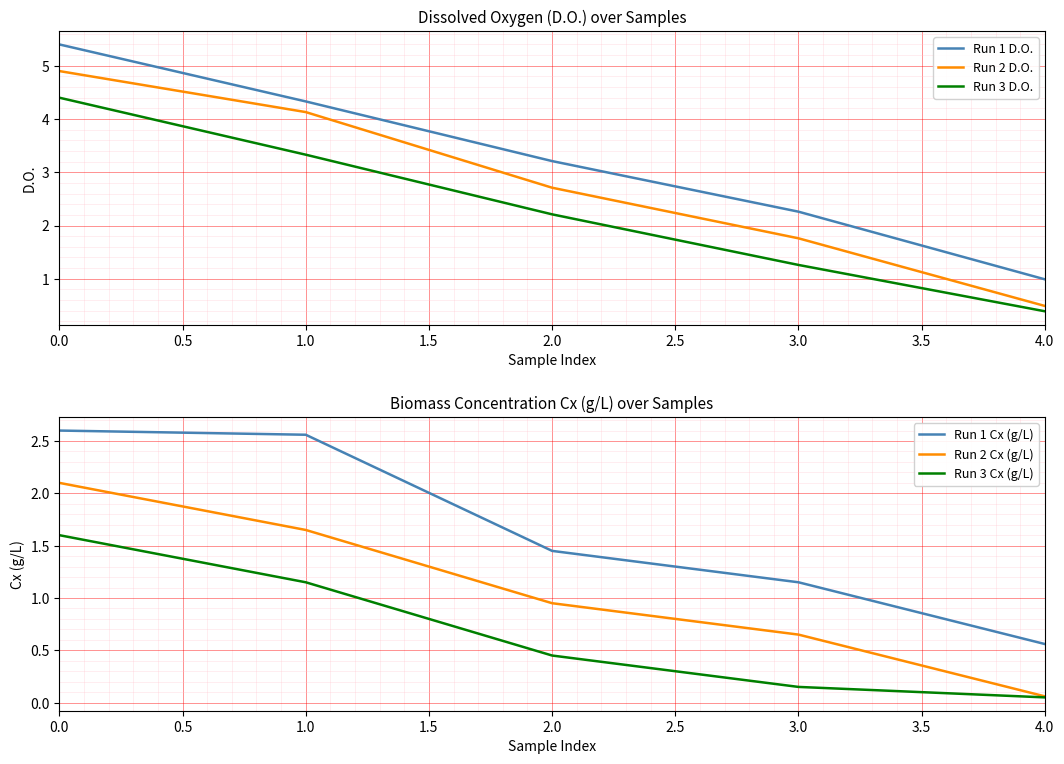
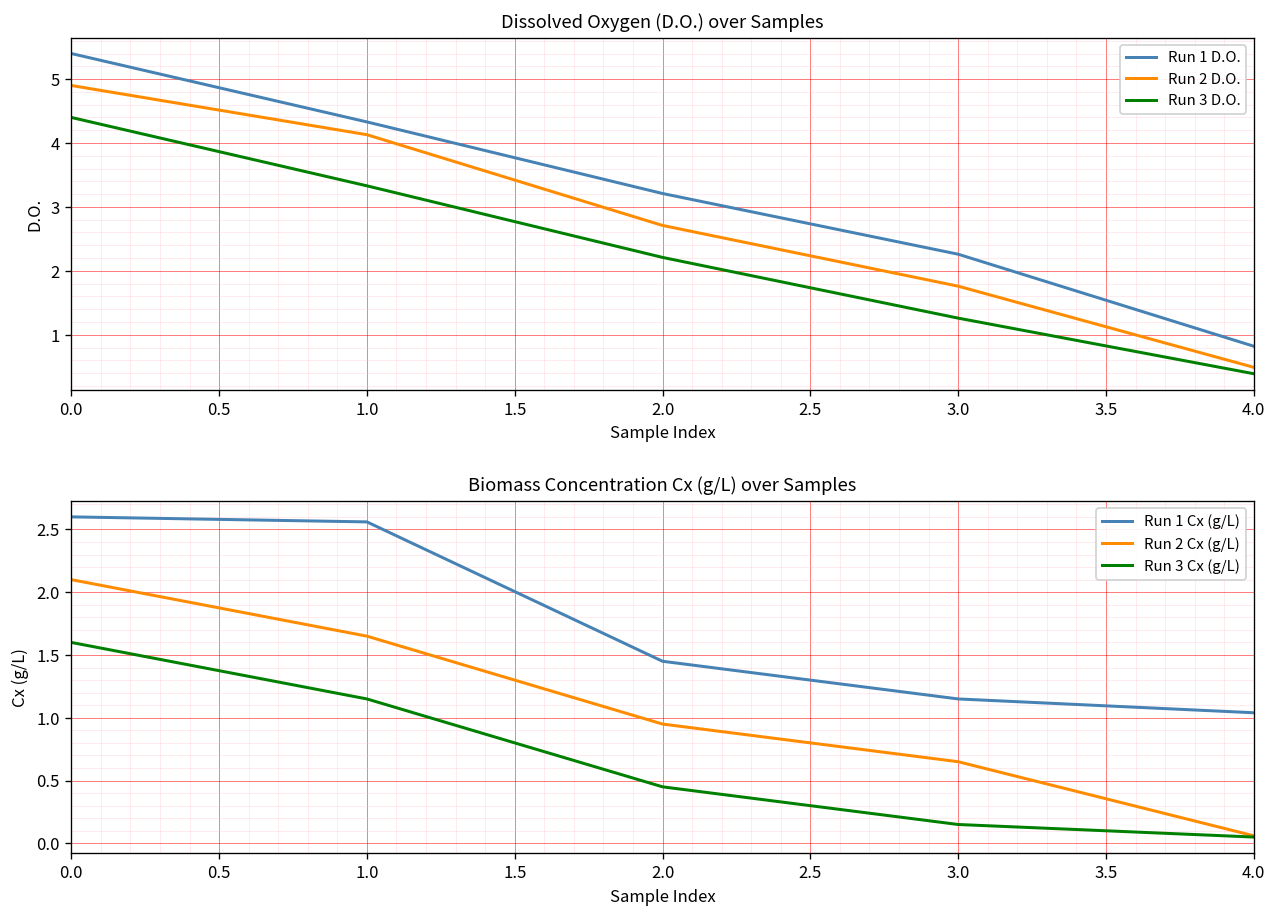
Dissolved Oxygen (D.O.) over Samples, Run 1 D.O., 4.0: 1.0 -> 0.8
Biomass Concentration Cx (g/L) over Samples, Run 1 Cx (g/L), 4.0: 0.56 -> 1.04
